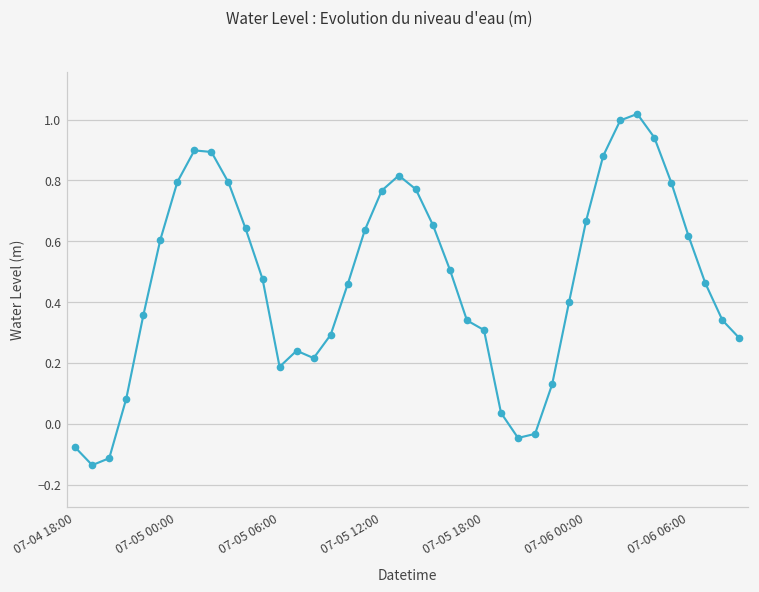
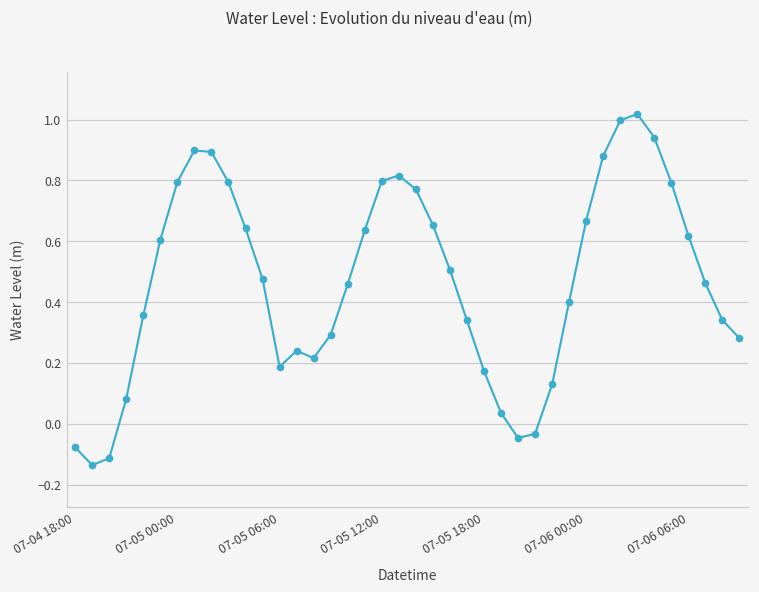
07-05 12:00: 0.77 -> 0.80
07-05 18:00: 0.31 -> 0.17
